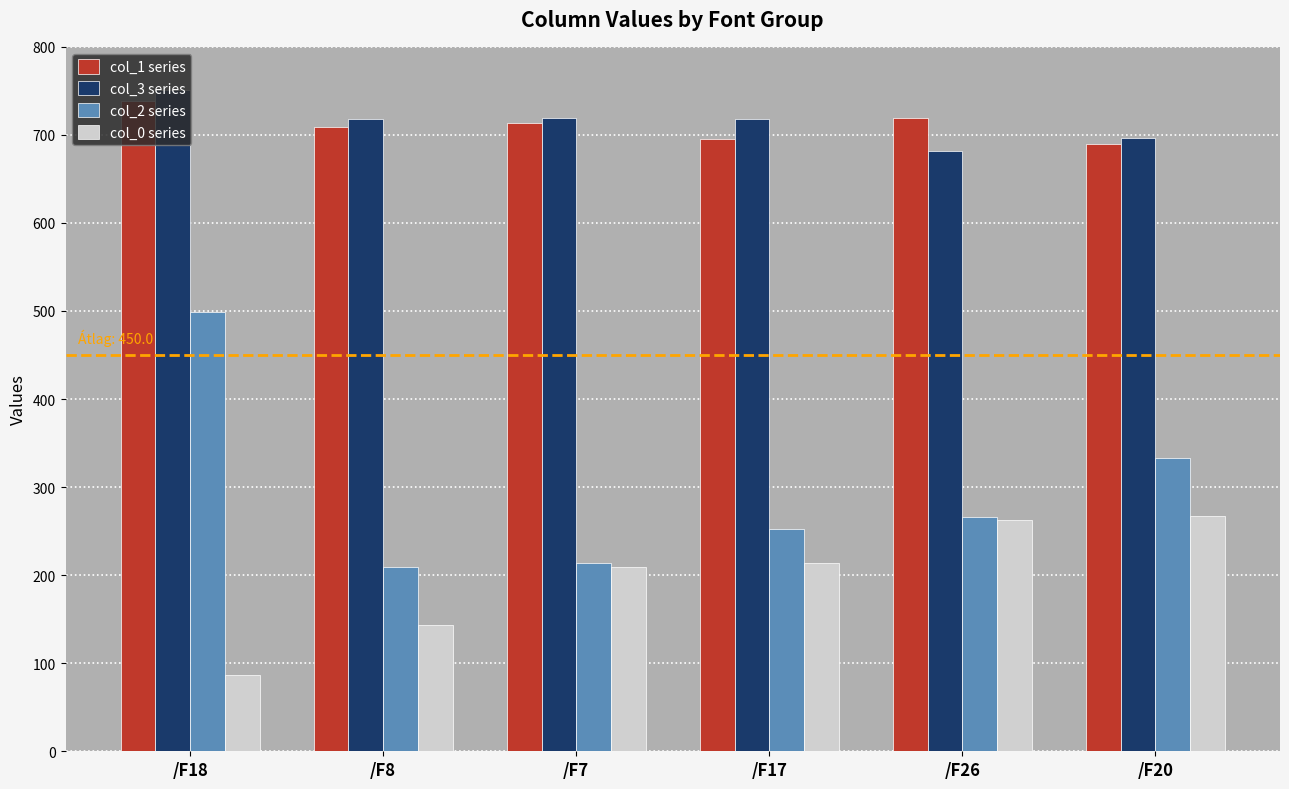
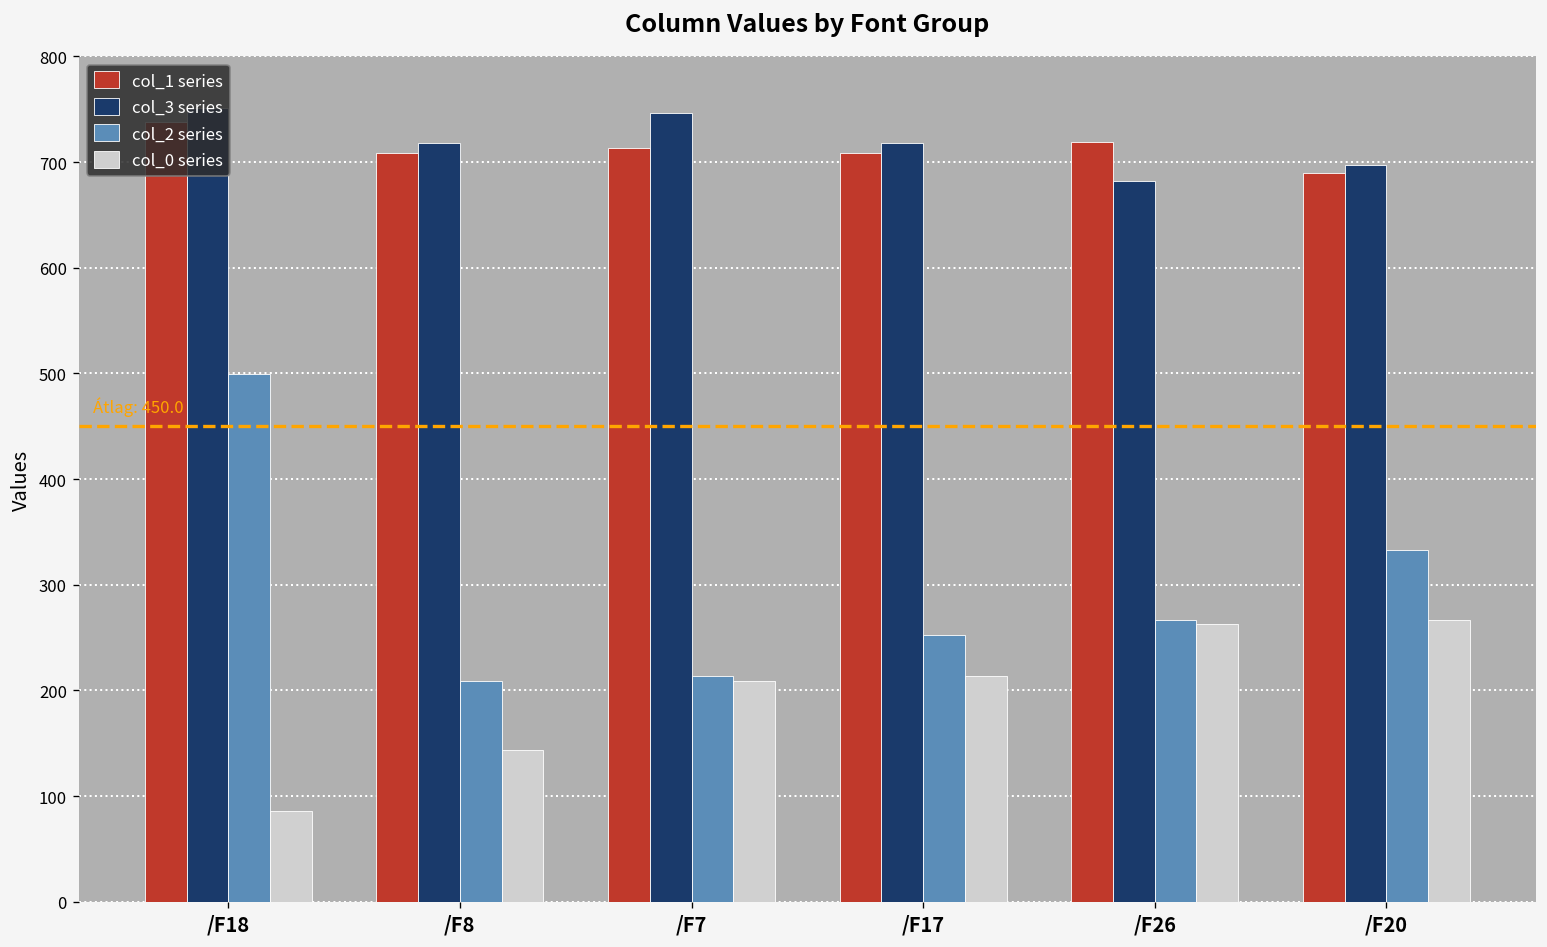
col_3 series, /F7: 720 -> 750
col_1 series, /F17: 700 -> 710
